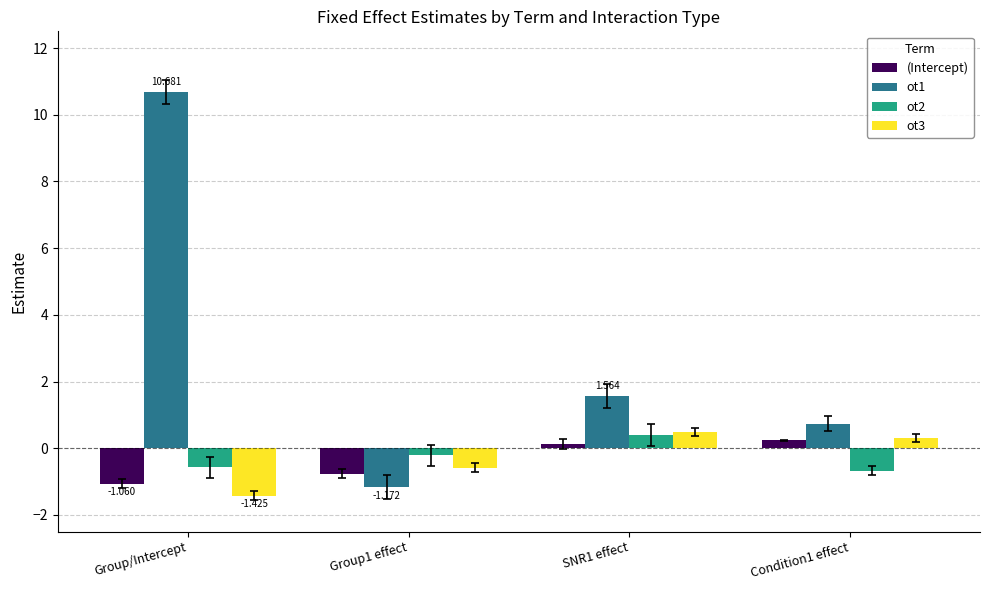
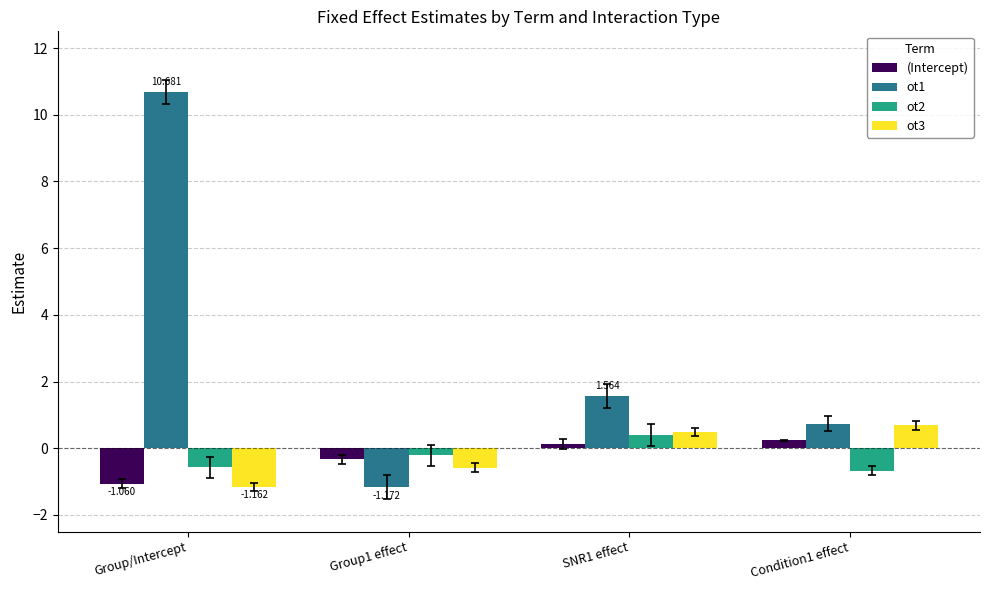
ot3, Group/Intercept: -1.425 -> -1.162
(Intercept), Group1 effect: -0.8 -> -0.3
ot3, Condition1 effect: 0.3 -> 0.7
